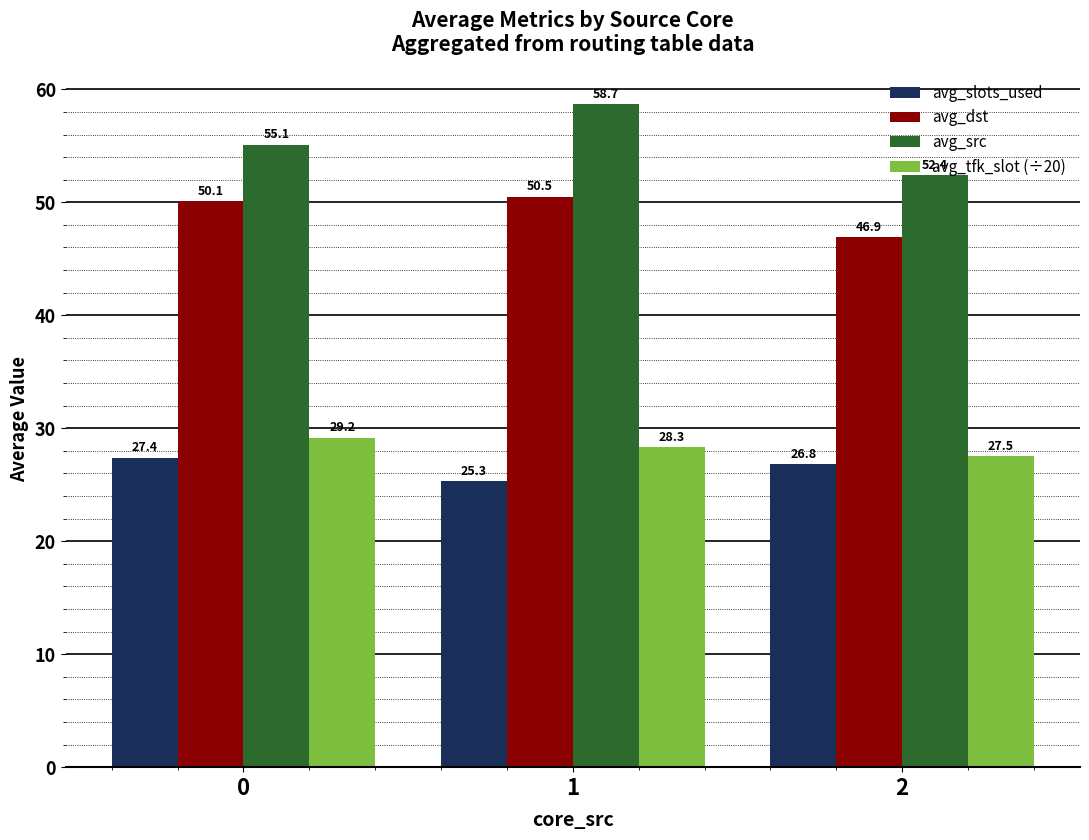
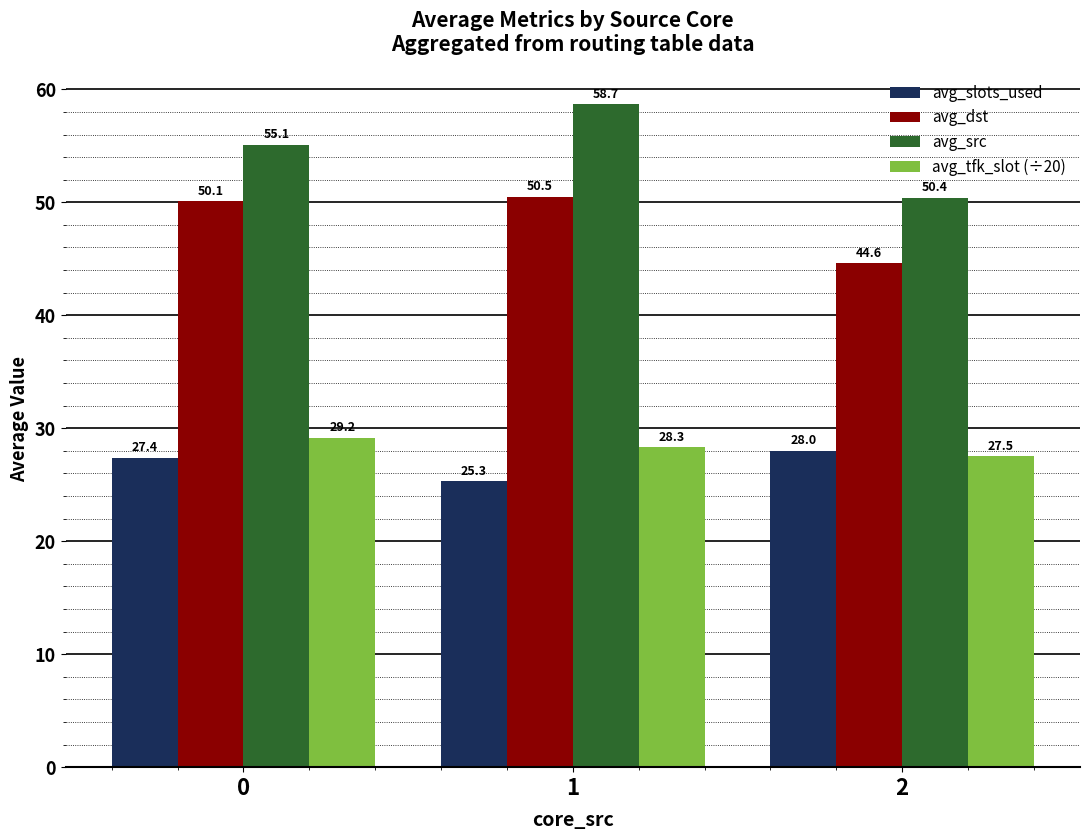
avg_slots_used, 2: 26.8 -> 28.0
avg_dst, 2: 46.9 -> 44.6
avg_src, 2: 52.4 -> 50.4
